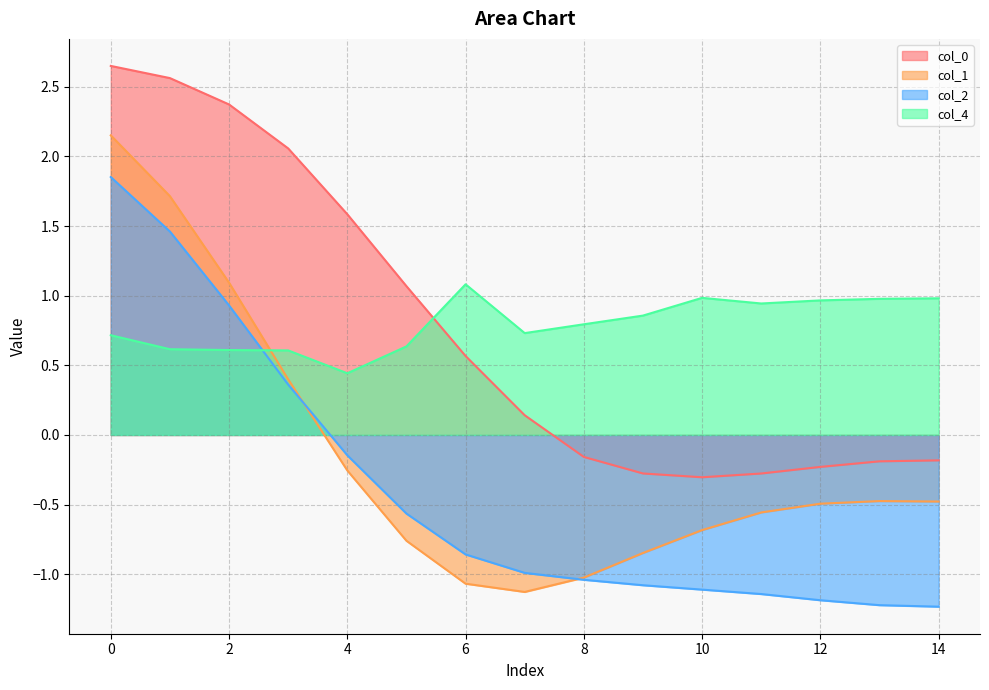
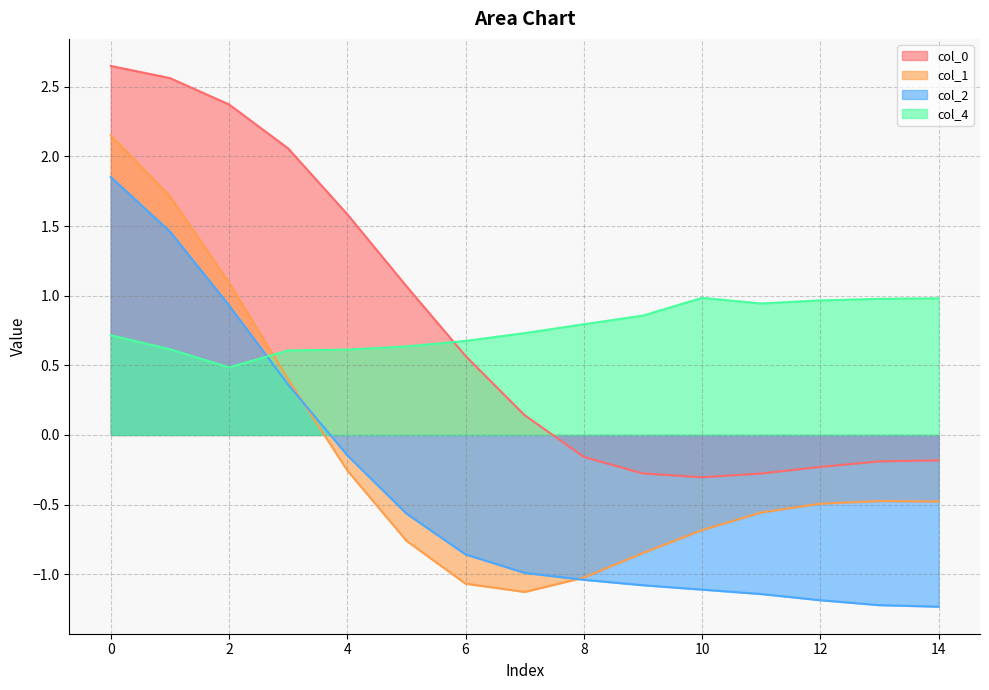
col_4, 2: 0.61 -> 0.49
col_4, 4: 0.44 -> 0.61
col_4, 6: 1.08 -> 0.68
